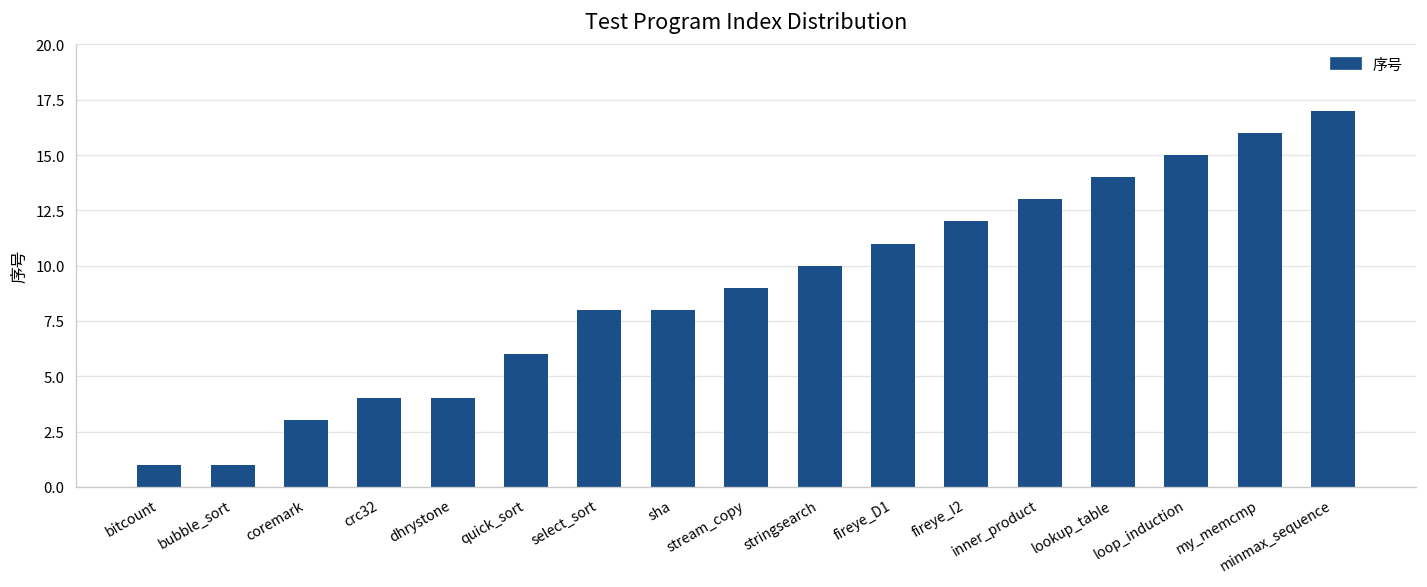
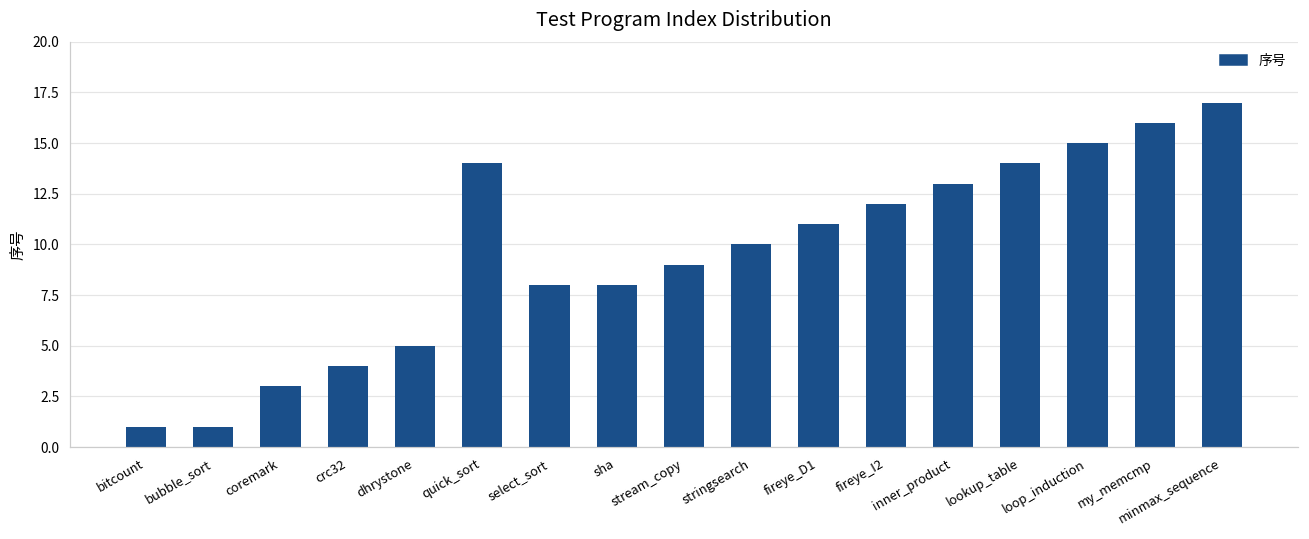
dhrystone: 4 -> 5
quick_sort: 6 -> 14
